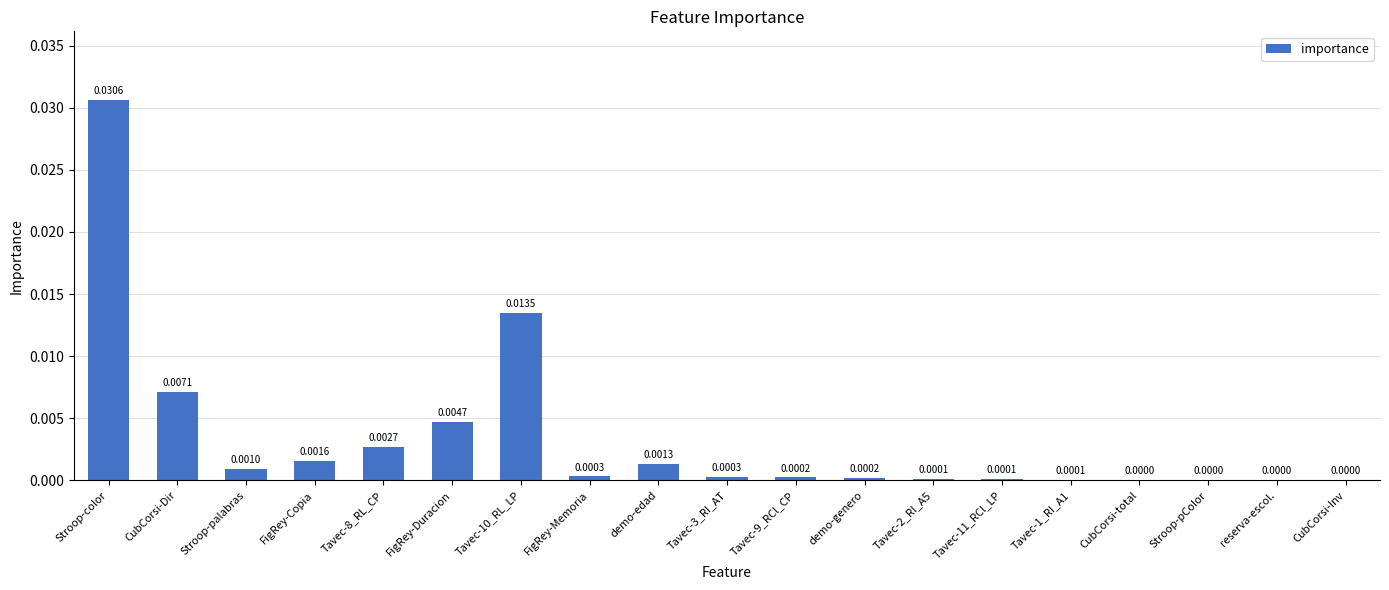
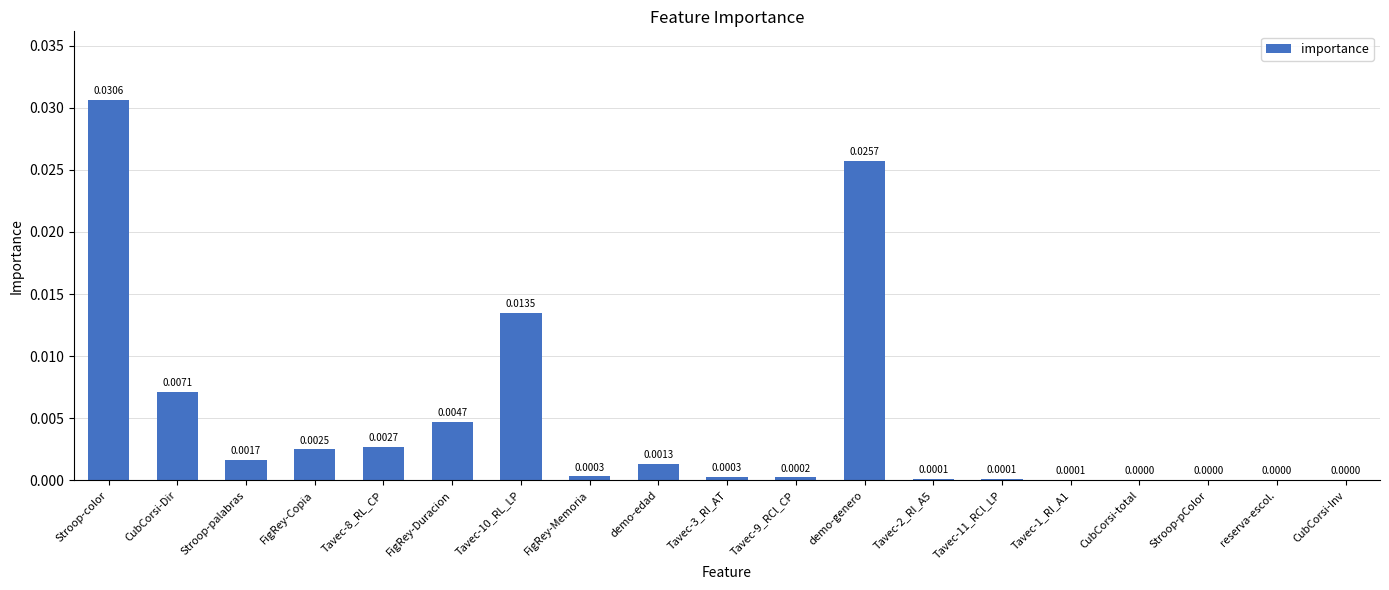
Stroop-palabras: 0.0010 -> 0.0017
FigRey-Copia: 0.0016 -> 0.0025
demo-genero: 0.0002 -> 0.0257
